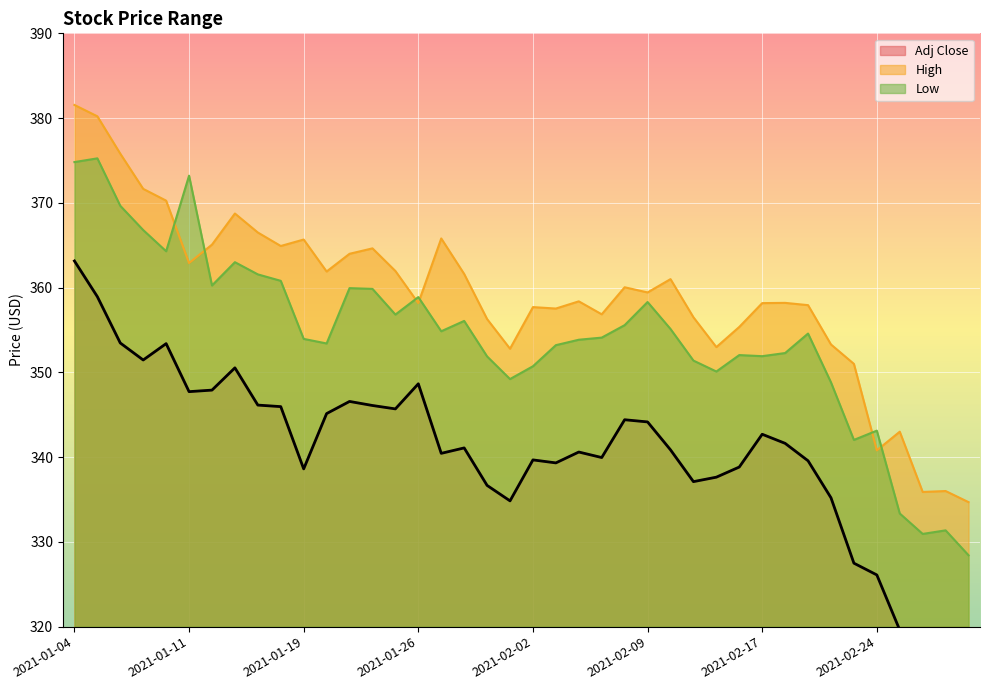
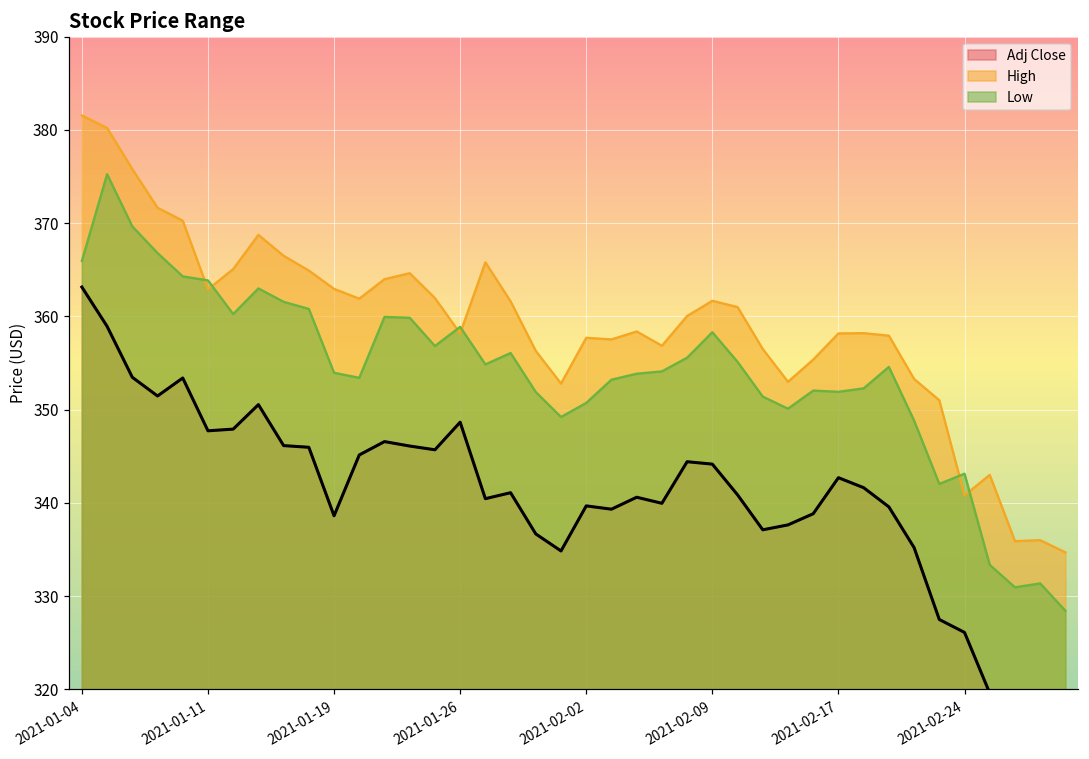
Low, 2021-01-04: 375 -> 366
Low, 2021-01-11: 373 -> 364
High, 2021-01-19: 366 -> 363
High, 2021-02-09: 359 -> 362
